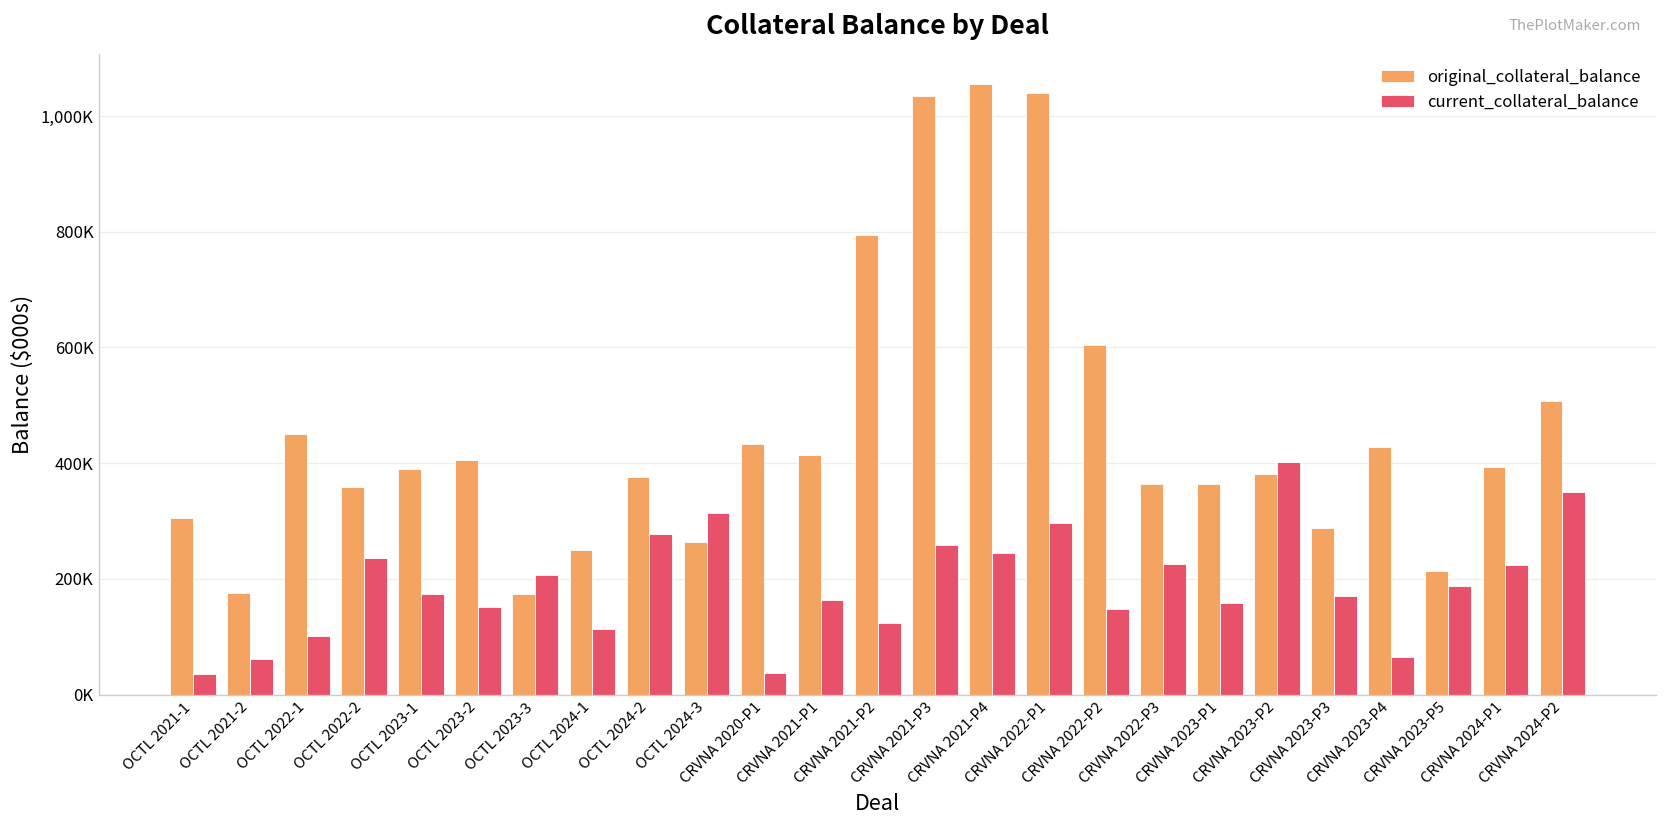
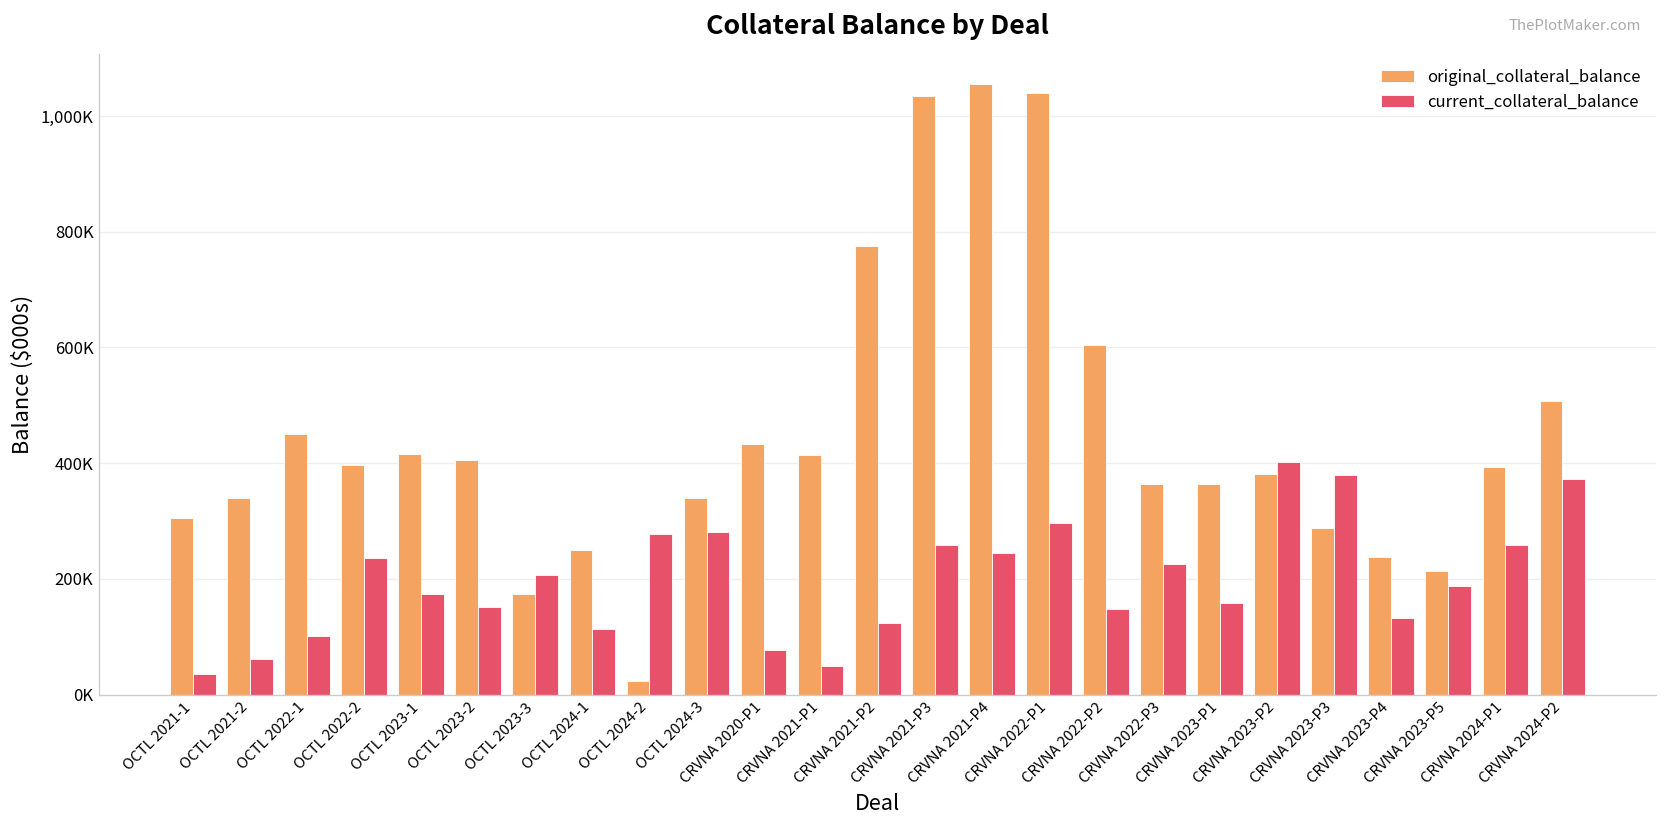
original_collateral_balance, OCTL 2021-2: 180,000 -> 340,000
original_collateral_balance, OCTL 2022-2: 360,000 -> 400,000
original_collateral_balance, OCTL 2023-1: 390,000 -> 420,000
original_collateral_balance, OCTL 2024-2: 380,000 -> 20,000
original_collateral_balance, OCTL 2024-3: 260,000 -> 340,000
current_collateral_balance, OCTL 2024-3: 310,000 -> 280,000
current_collateral_balance, CRVNA 2020-P1: 40,000 -> 80,000
current_collateral_balance, CRVNA 2021-P1: 160,000 -> 50,000
original_collateral_balance, CRVNA 2021-P2: 790,000 -> 780,000
current_collateral_balance, CRVNA 2023-P3: 170,000 -> 380,000
original_collateral_balance, CRVNA 2023-P4: 430,000 -> 240,000
current_collateral_balance, CRVNA 2023-P4: 60,000 -> 130,000
current_collateral_balance, CRVNA 2024-P1: 220,000 -> 260,000
current_collateral_balance, CRVNA 2024-P2: 350,000 -> 370,000
